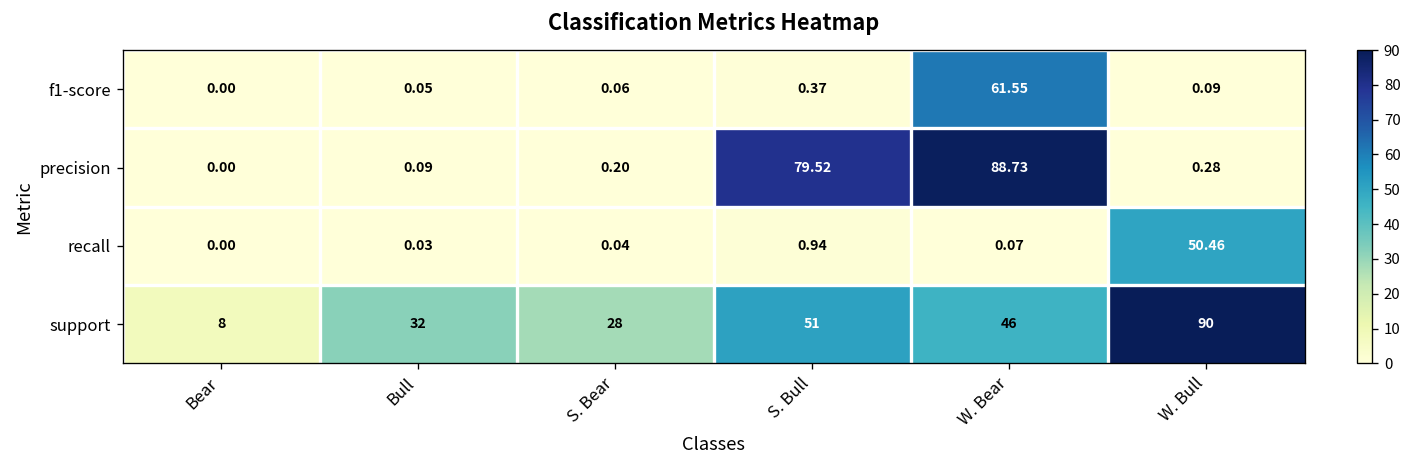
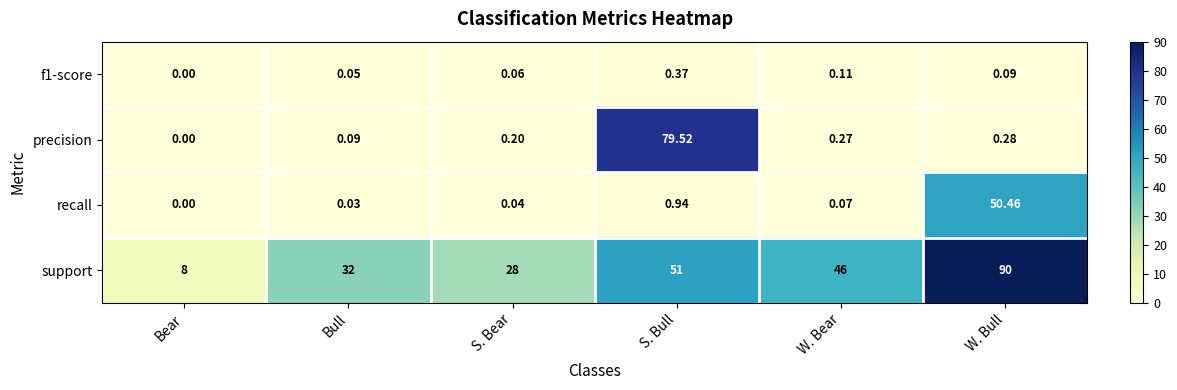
f1-score, W. Bear: 61.55 -> 0.11
precision, W. Bear: 88.73 -> 0.27
